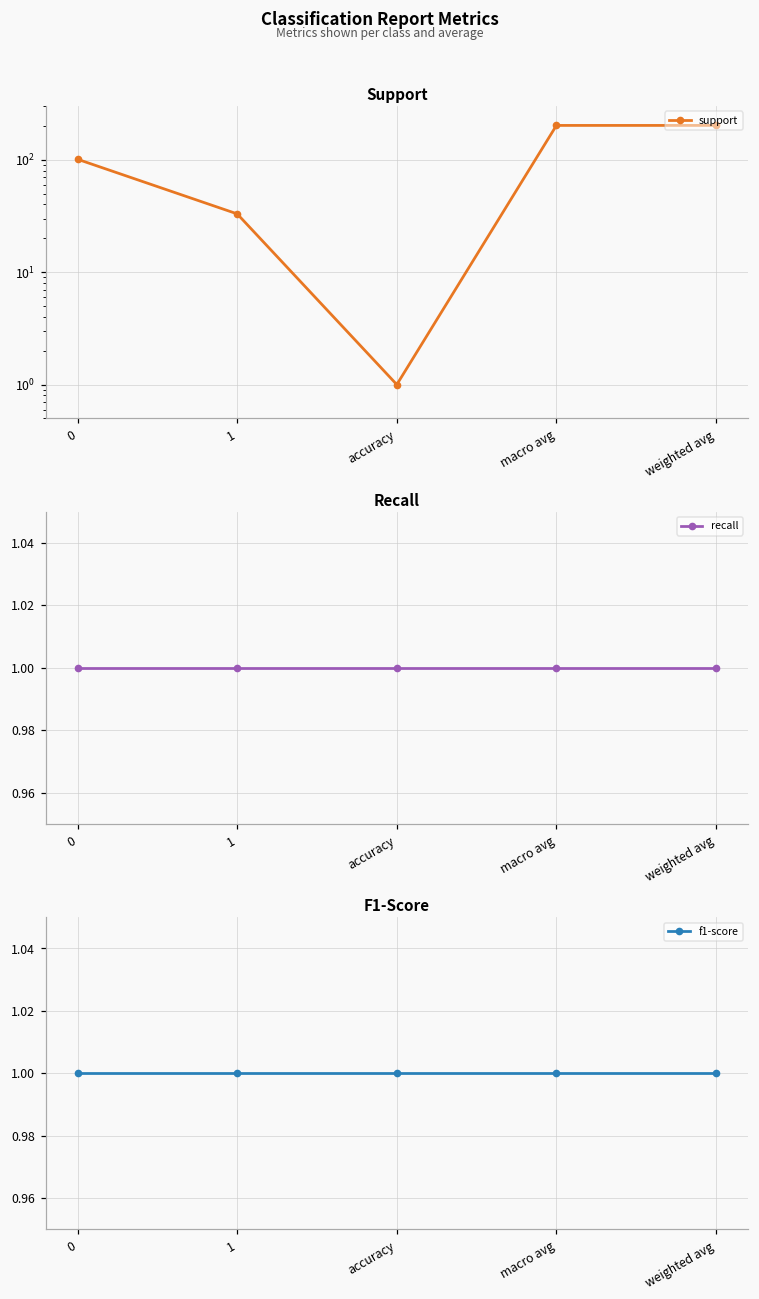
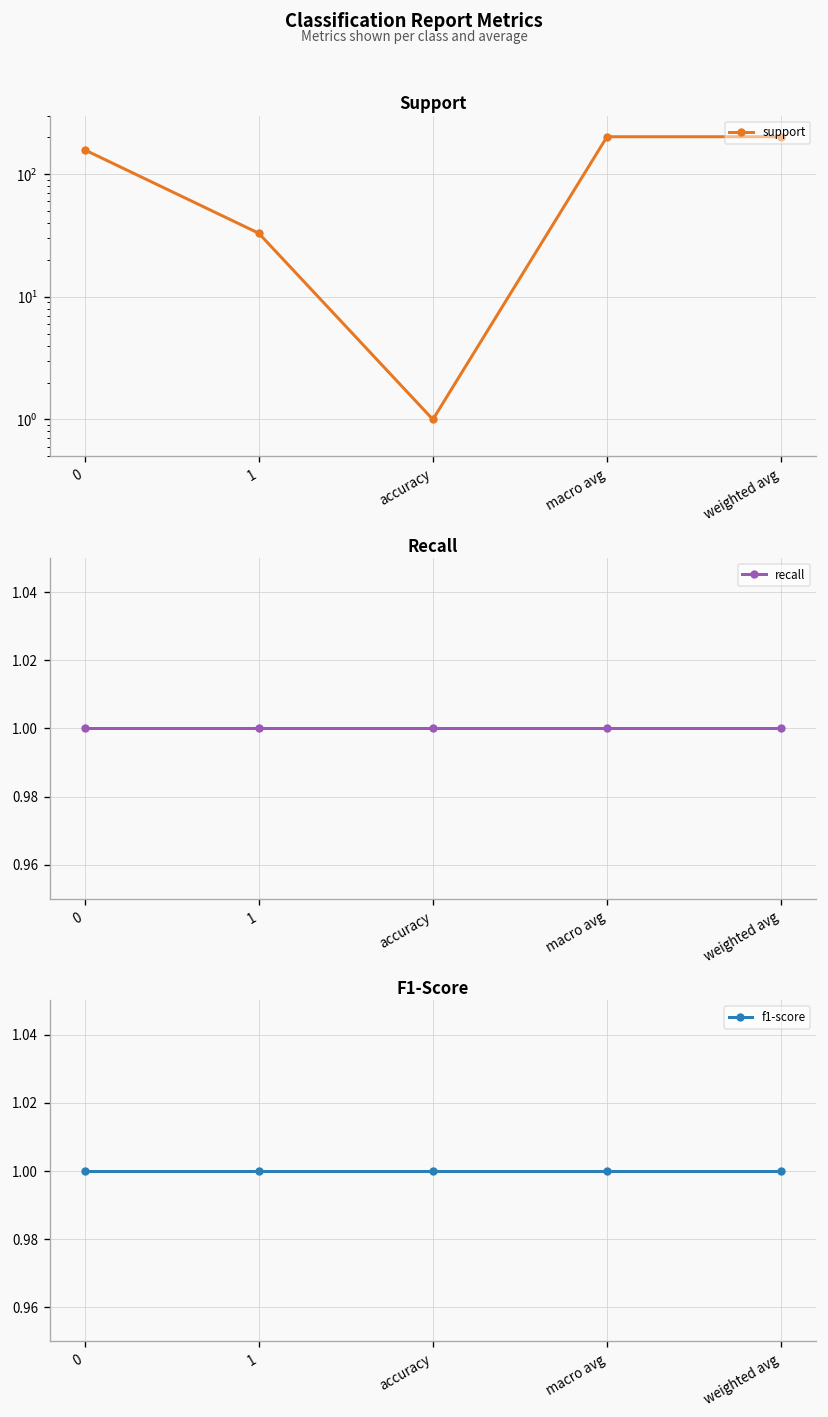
Support, 0: 100 -> 160
